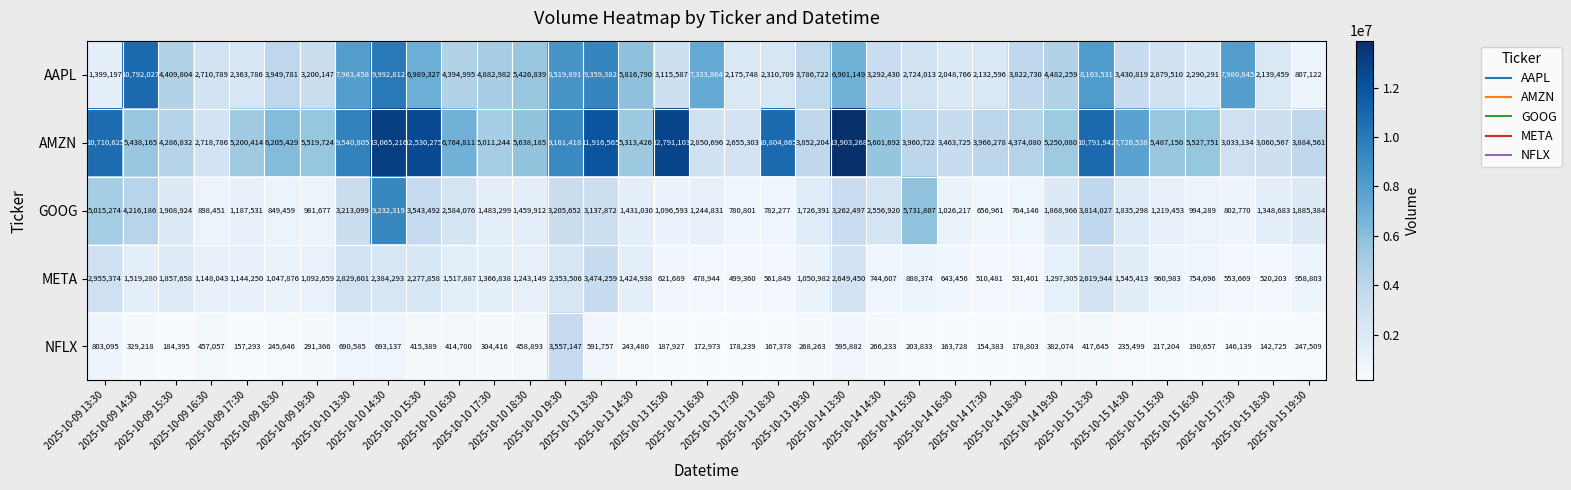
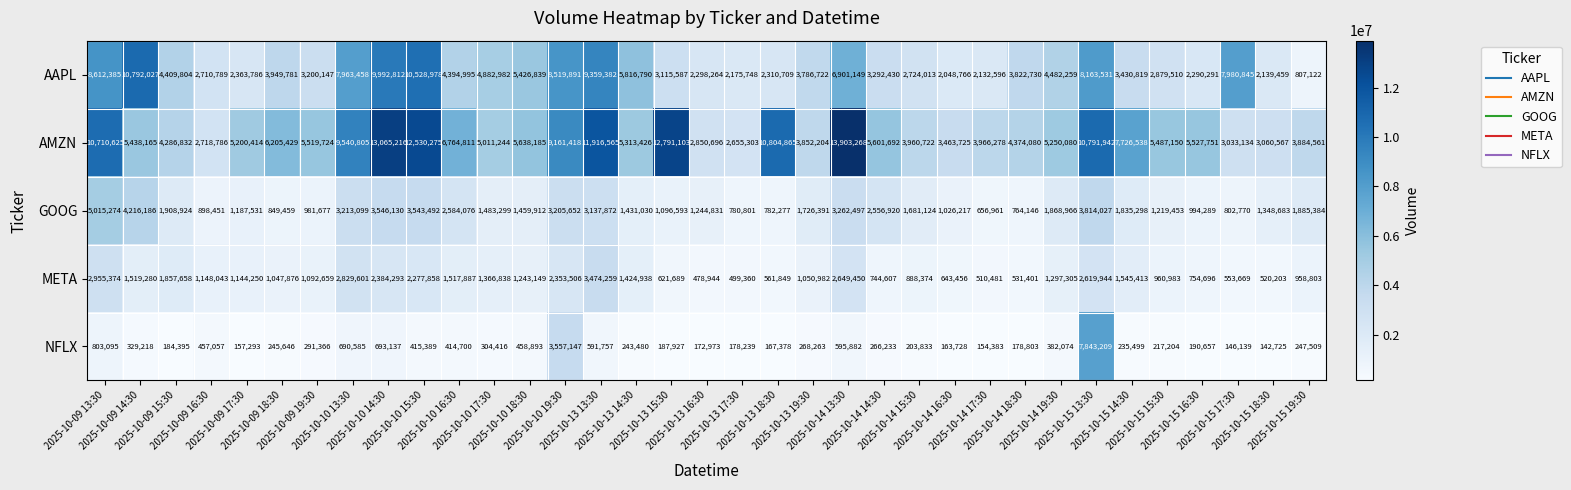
AAPL, 2025-10-09 13:30: 1,399,197 -> 8,612,385
AAPL, 2025-10-10 15:30: 6,989,327 -> 10,528,978
AAPL, 2025-10-13 16:30: 7,333,864 -> 2,298,264
GOOG, 2025-10-10 14:30: 9,232,319 -> 3,546,130
GOOG, 2025-10-14 15:30: 5,731,807 -> 1,681,124
NFLX, 2025-10-15 13:30: 417,645 -> 7,843,209
